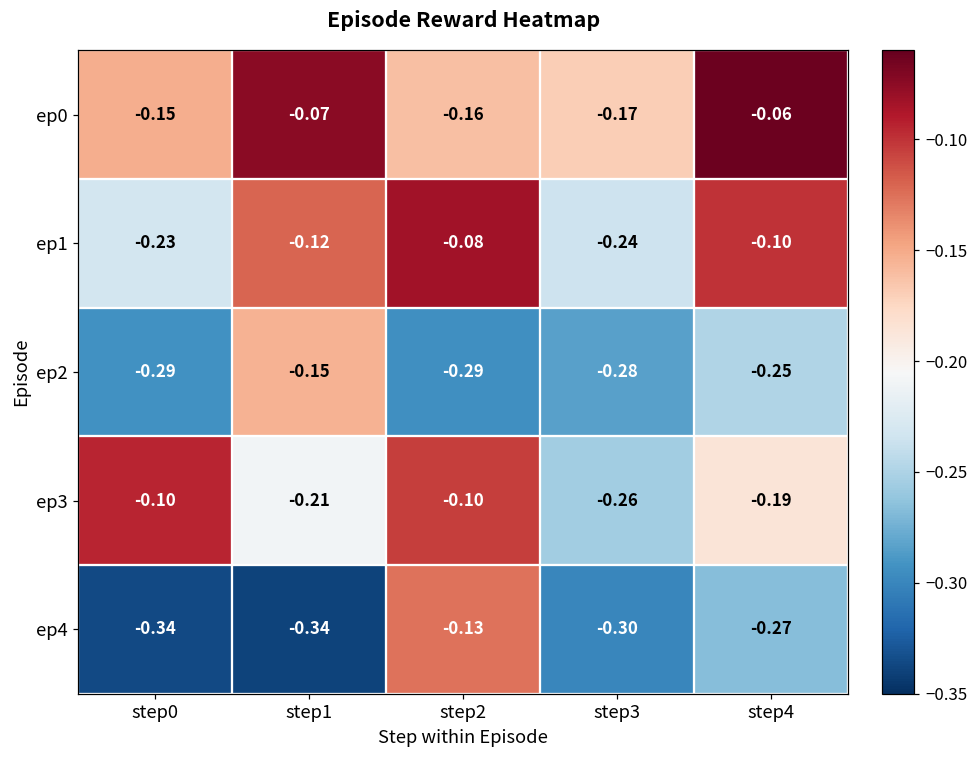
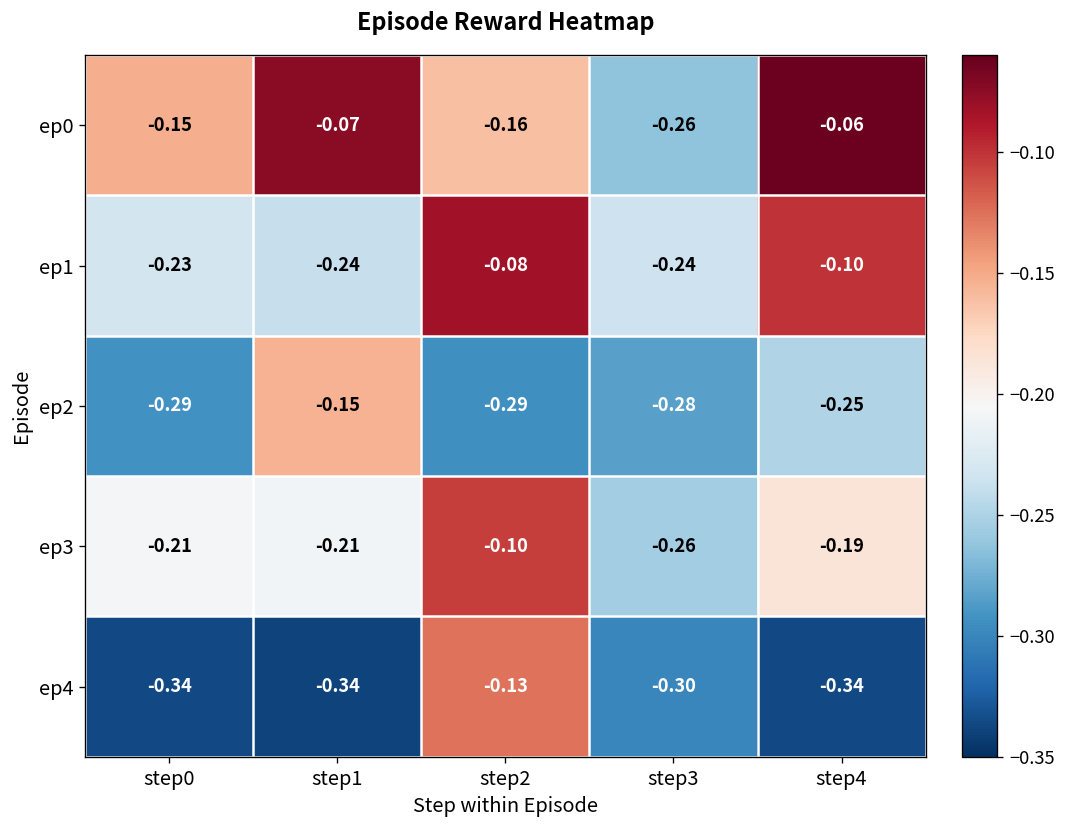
ep0, step3: -0.17 -> -0.26
ep1, step1: -0.12 -> -0.24
ep3, step0: -0.10 -> -0.21
ep4, step4: -0.27 -> -0.34
